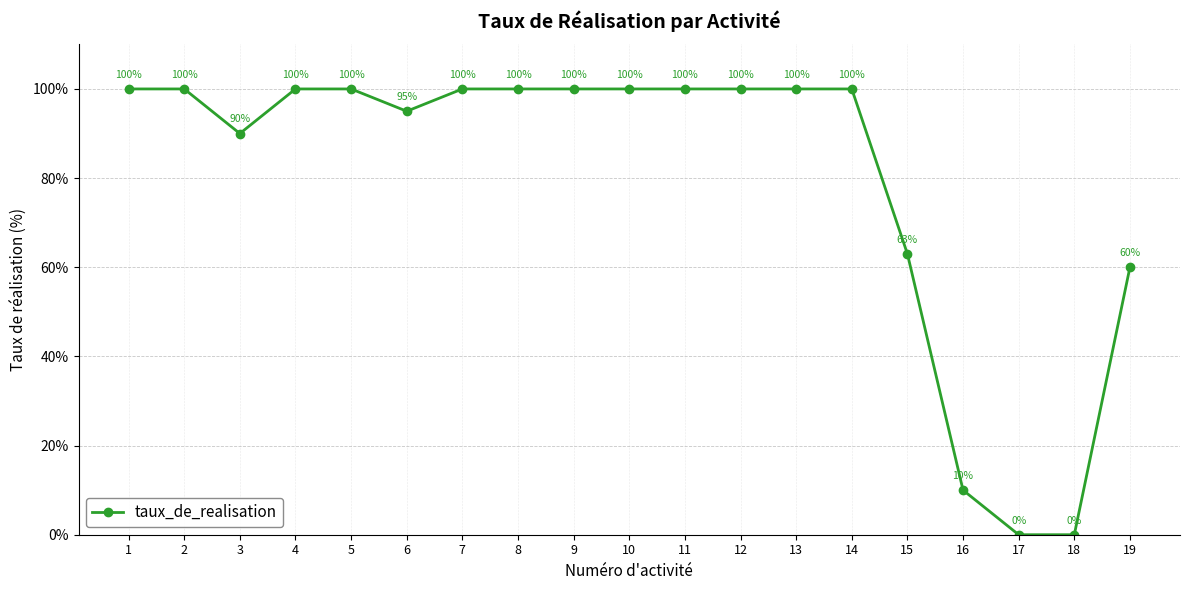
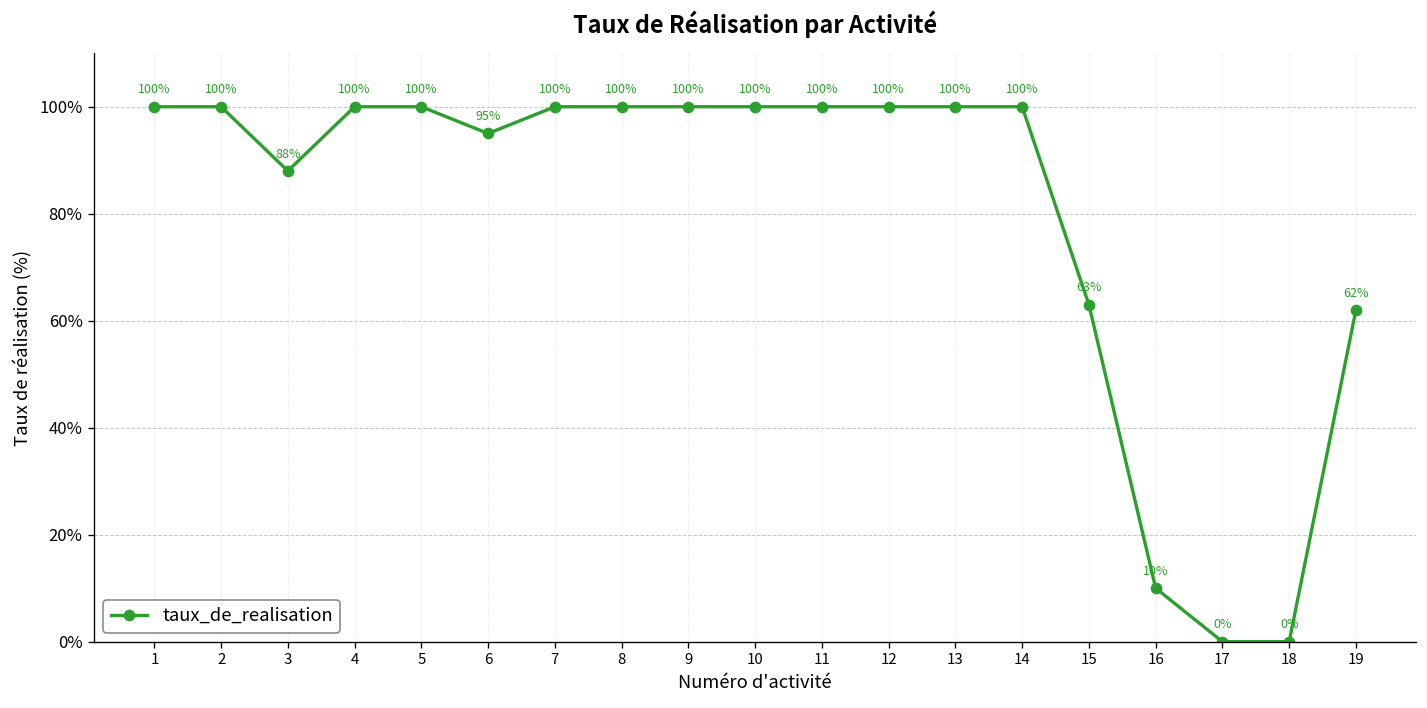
3: 90% -> 88%
19: 60% -> 62%
